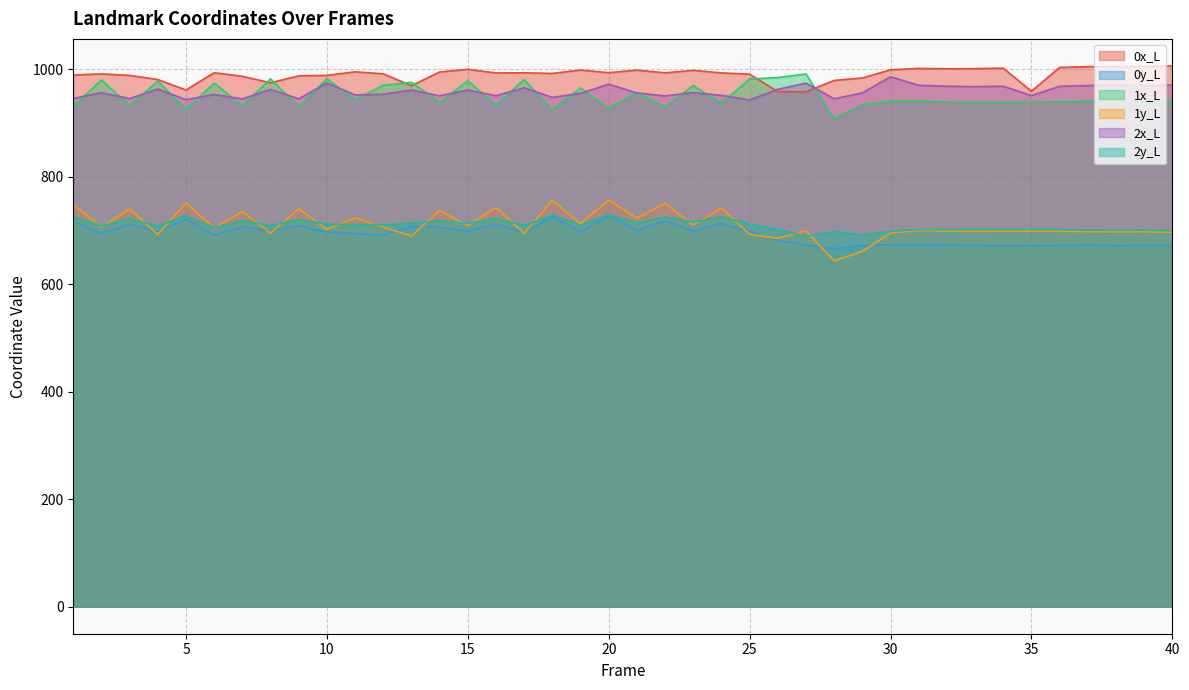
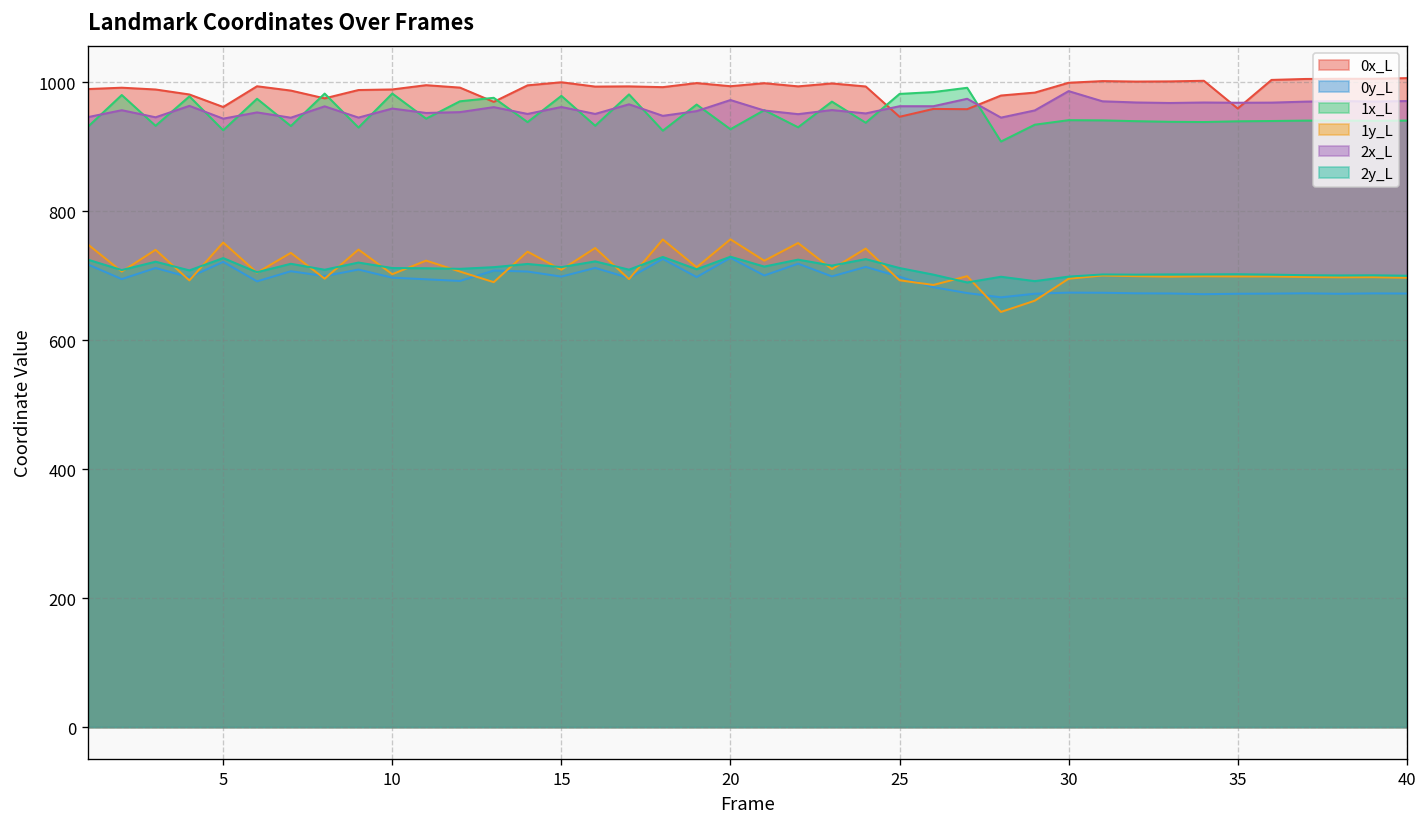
2x_L, 10: 970 -> 960
0x_L, 25: 990 -> 950
2x_L, 25: 940 -> 960
2x_L, 35: 950 -> 970
